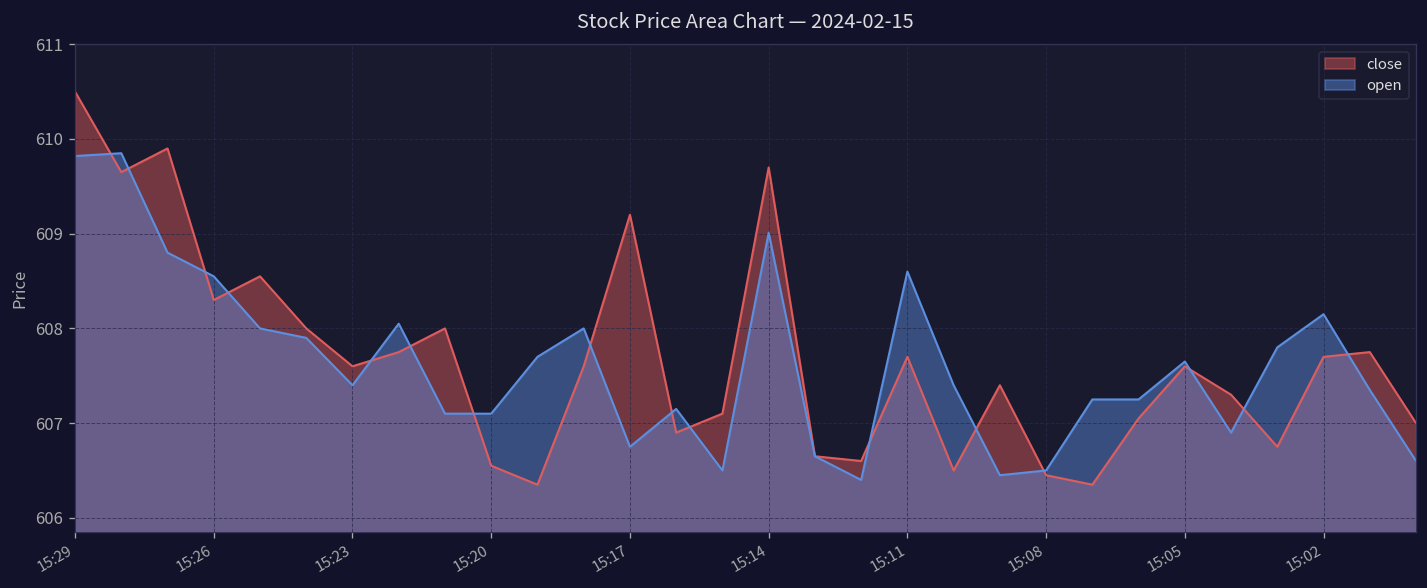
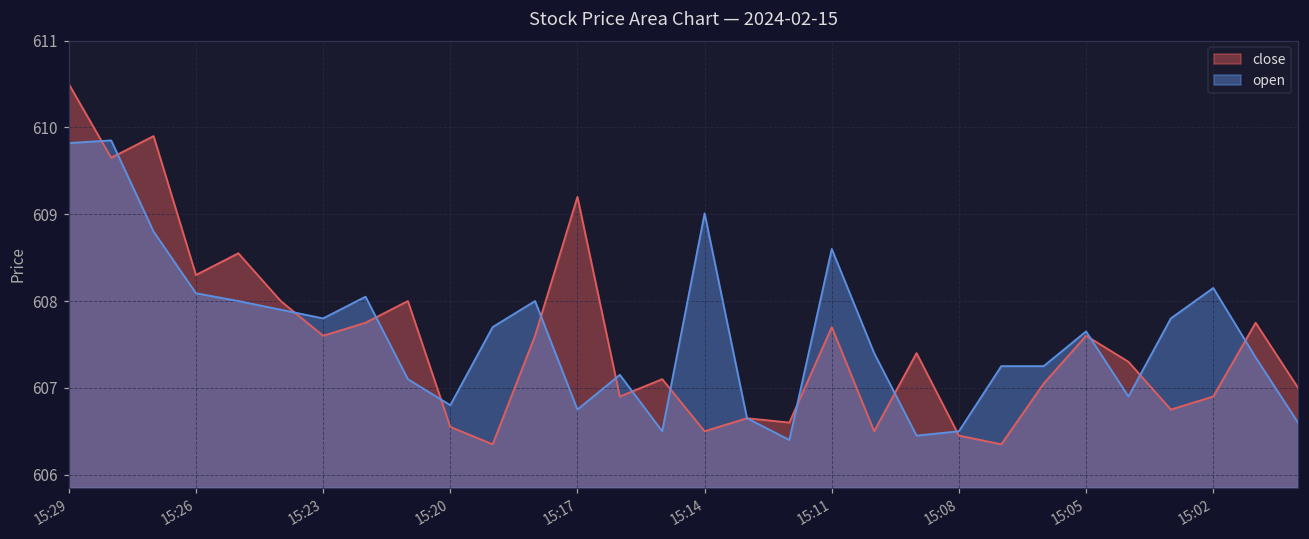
open, 15:26: 608.6 -> 608.1
open, 15:23: 607.4 -> 607.8
open, 15:20: 607.1 -> 606.8
close, 15:14: 609.7 -> 606.5
close, 15:02: 607.7 -> 606.9
